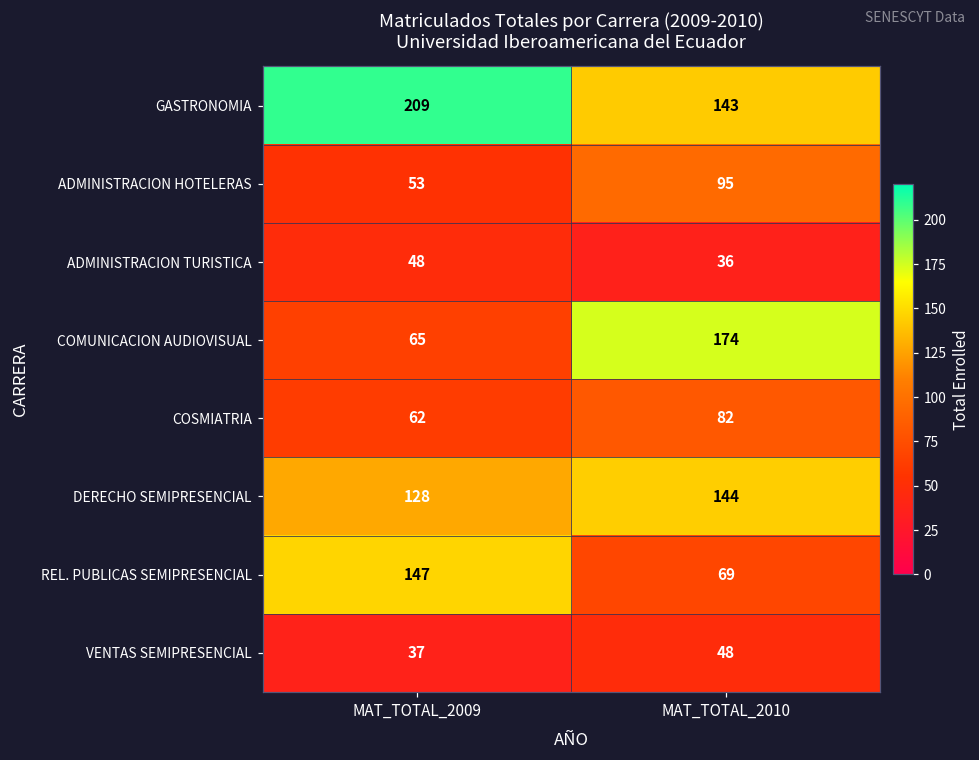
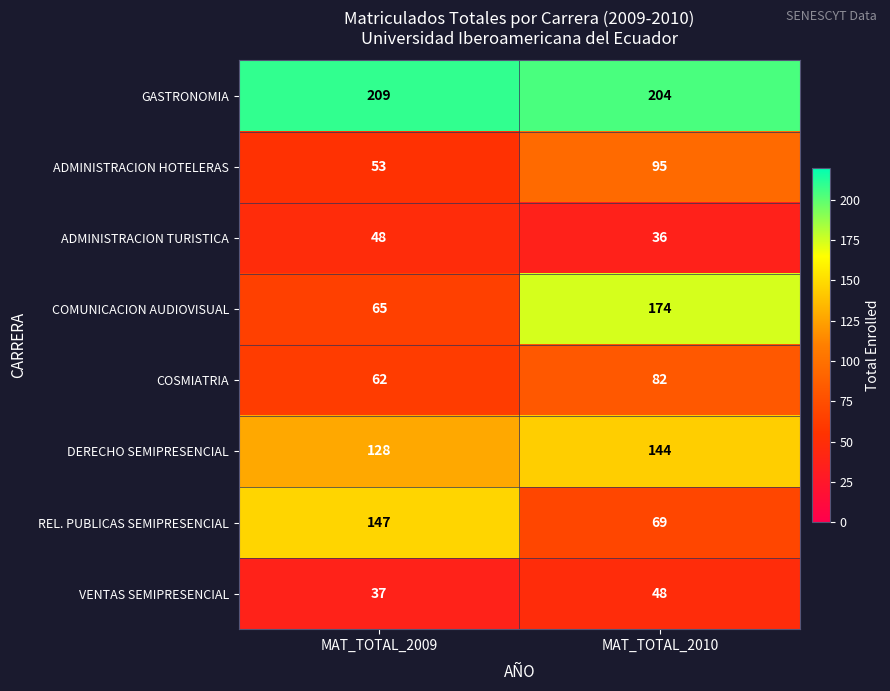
GASTRONOMIA, MAT_TOTAL_2010: 143 -> 204
